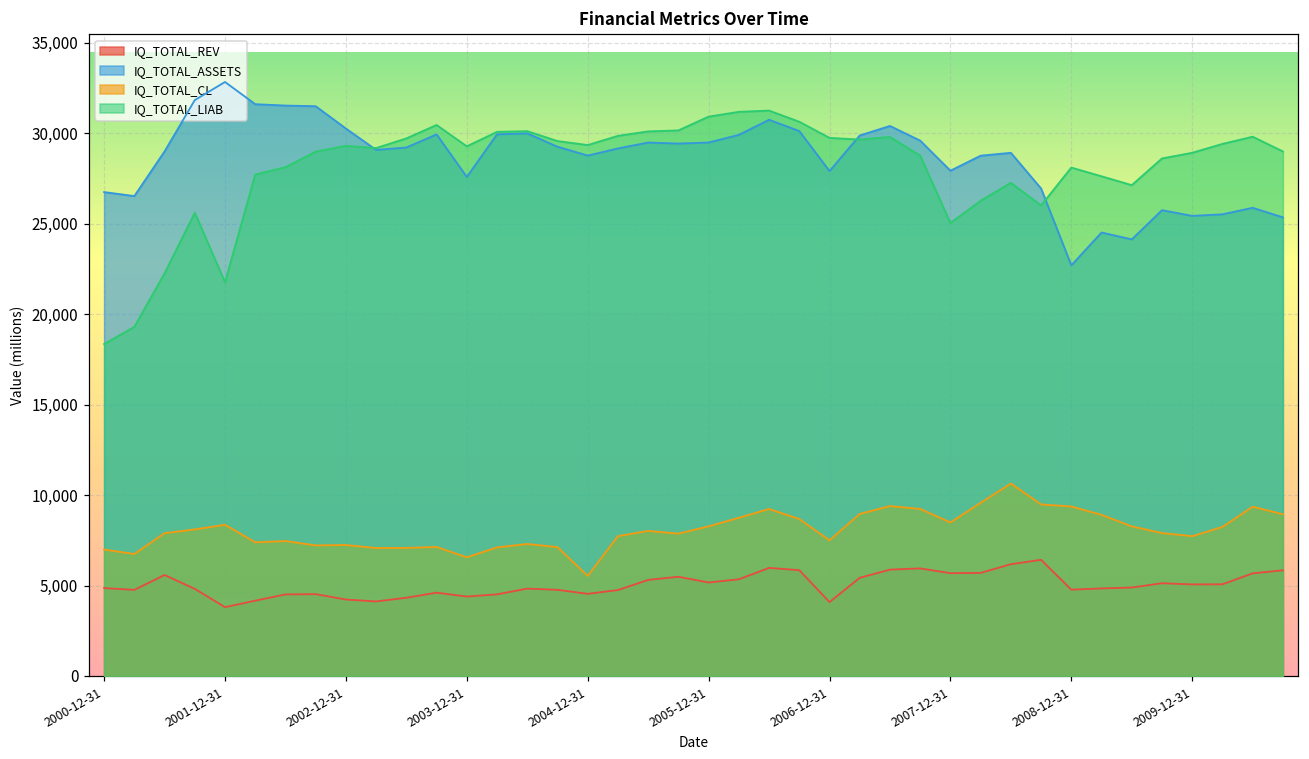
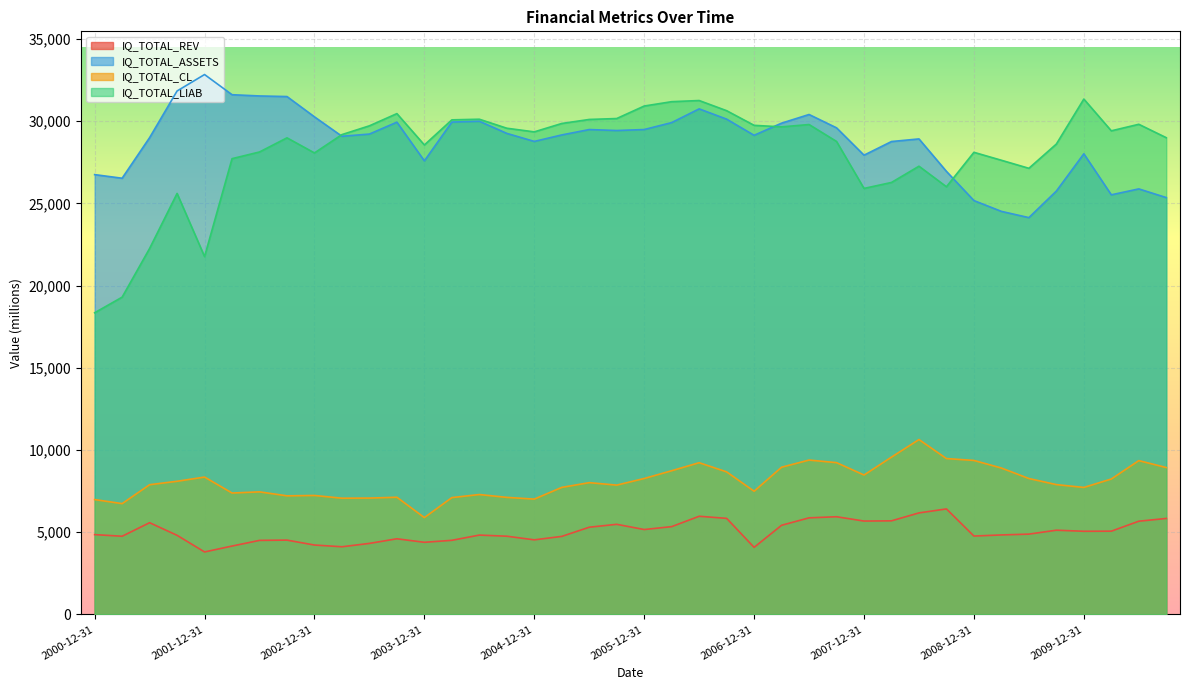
IQ_TOTAL_LIAB, 2002-12-31: 29,300 -> 28,100
IQ_TOTAL_CL, 2003-12-31: 6,600 -> 5,900
IQ_TOTAL_LIAB, 2003-12-31: 29,300 -> 28,600
IQ_TOTAL_CL, 2004-12-31: 5,500 -> 7,000
IQ_TOTAL_ASSETS, 2006-12-31: 27,900 -> 29,100
IQ_TOTAL_LIAB, 2007-12-31: 25,000 -> 25,900
IQ_TOTAL_ASSETS, 2008-12-31: 22,700 -> 25,200
IQ_TOTAL_ASSETS, 2009-12-31: 25,400 -> 28,000
IQ_TOTAL_LIAB, 2009-12-31: 28,900 -> 31,300
